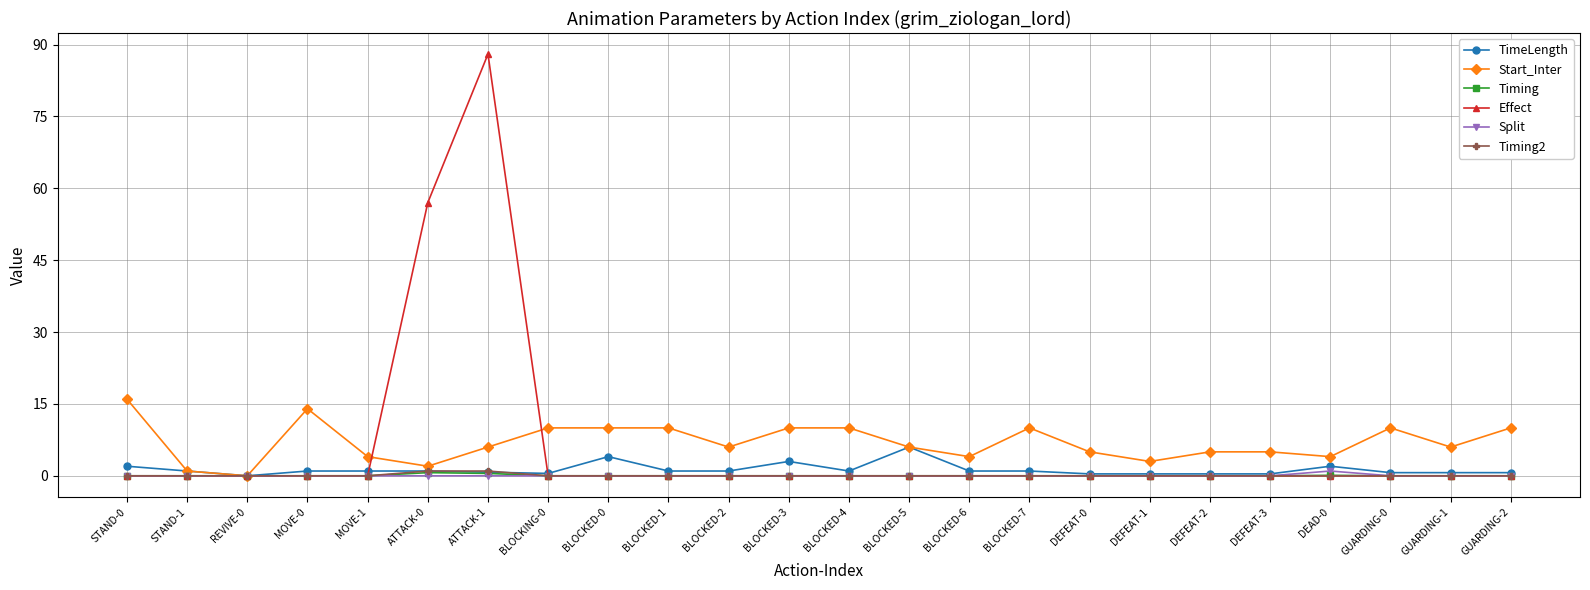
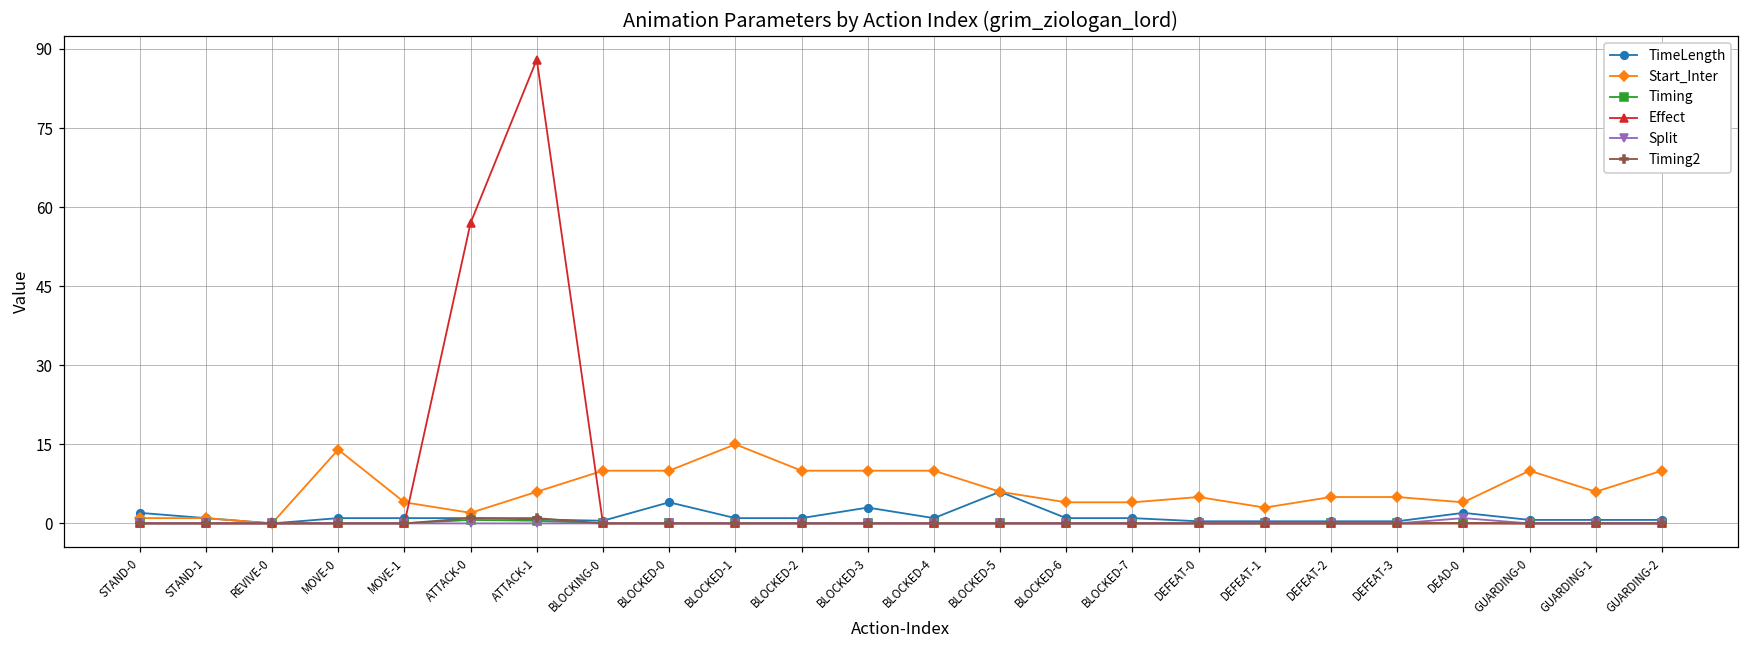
Start_Inter, STAND-0: 16 -> 1
Start_Inter, BLOCKED-1: 10 -> 15
Start_Inter, BLOCKED-2: 6 -> 10
Start_Inter, BLOCKED-7: 10 -> 4
